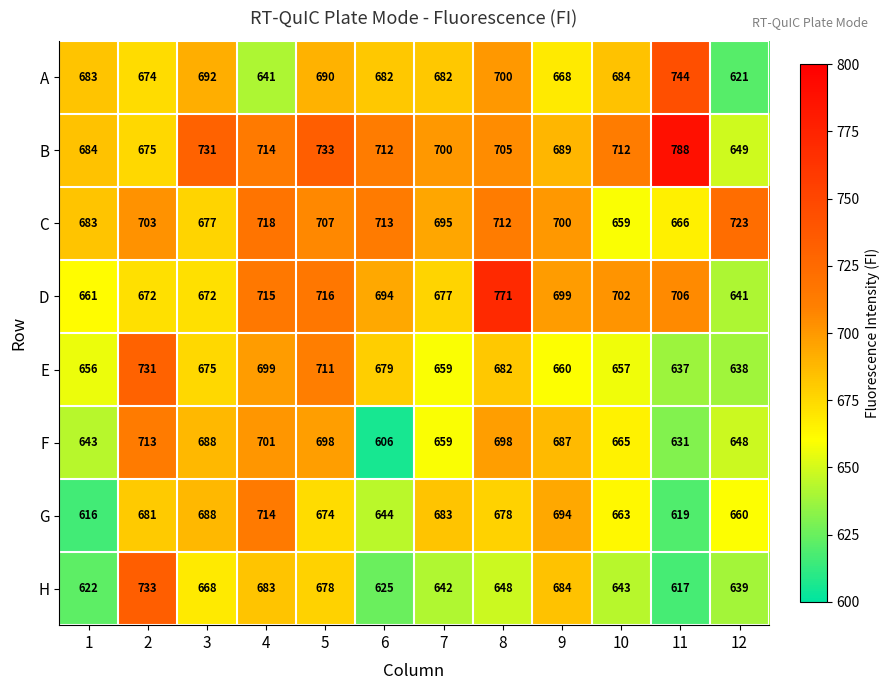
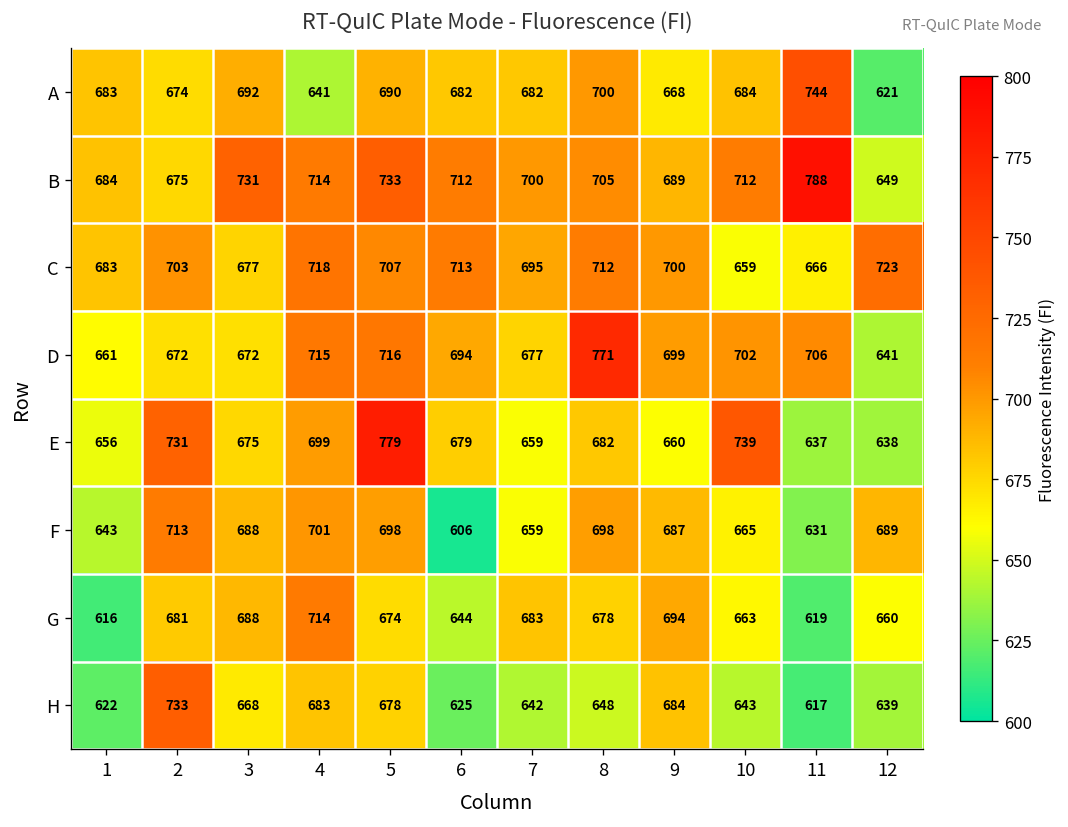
E, 5: 711 -> 779
E, 10: 657 -> 739
F, 12: 648 -> 689
